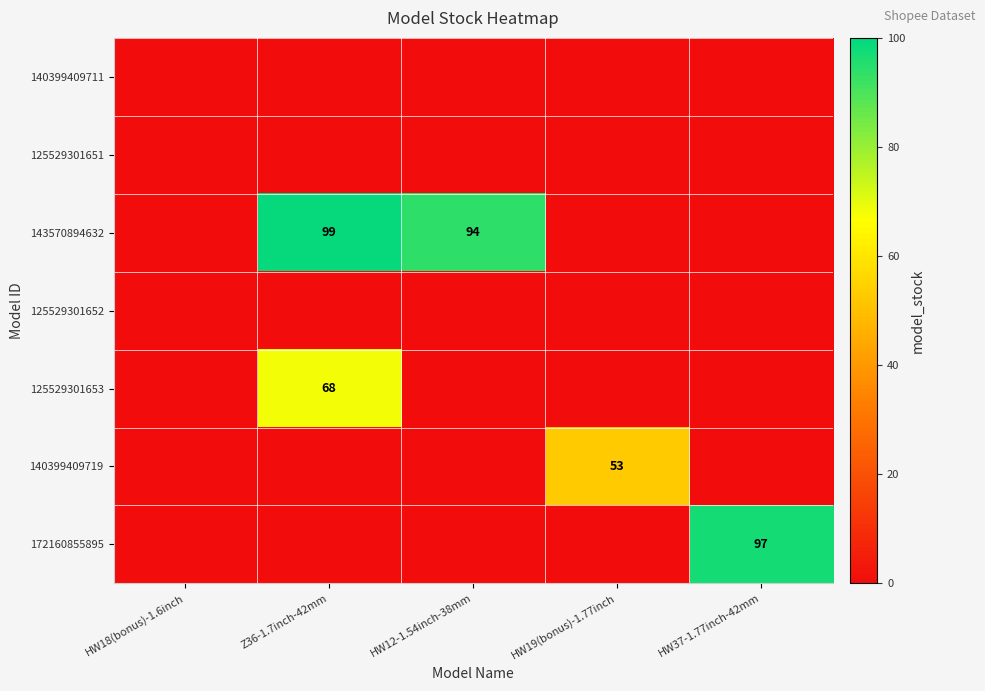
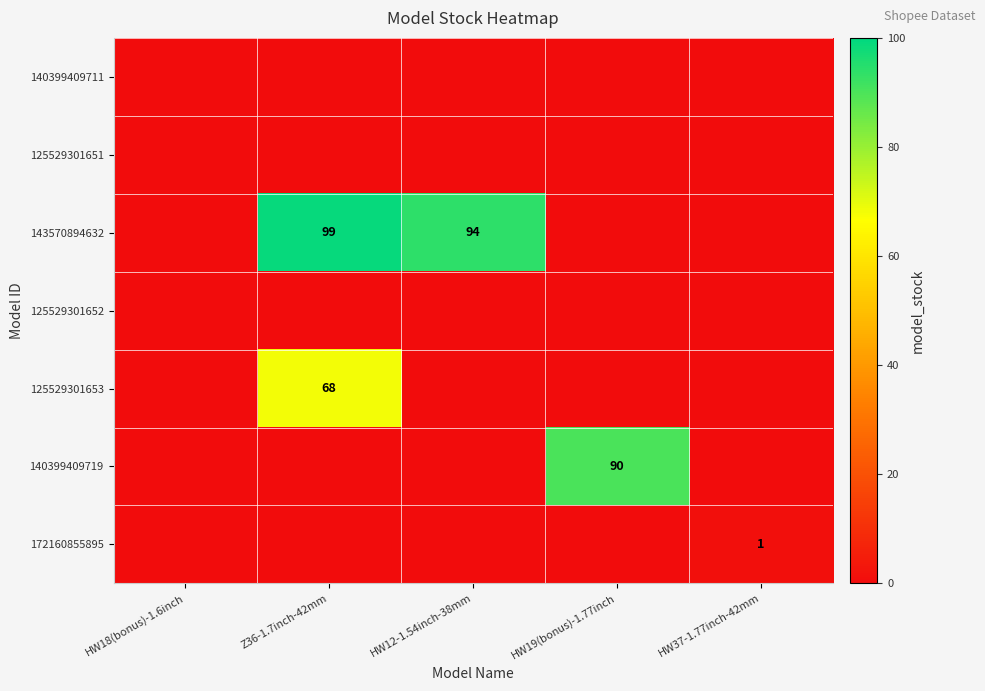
140399409719, HW19(bonus)-1.77inch: 53 -> 90
172160855895, HW37-1.77inch-42mm: 97 -> 1
